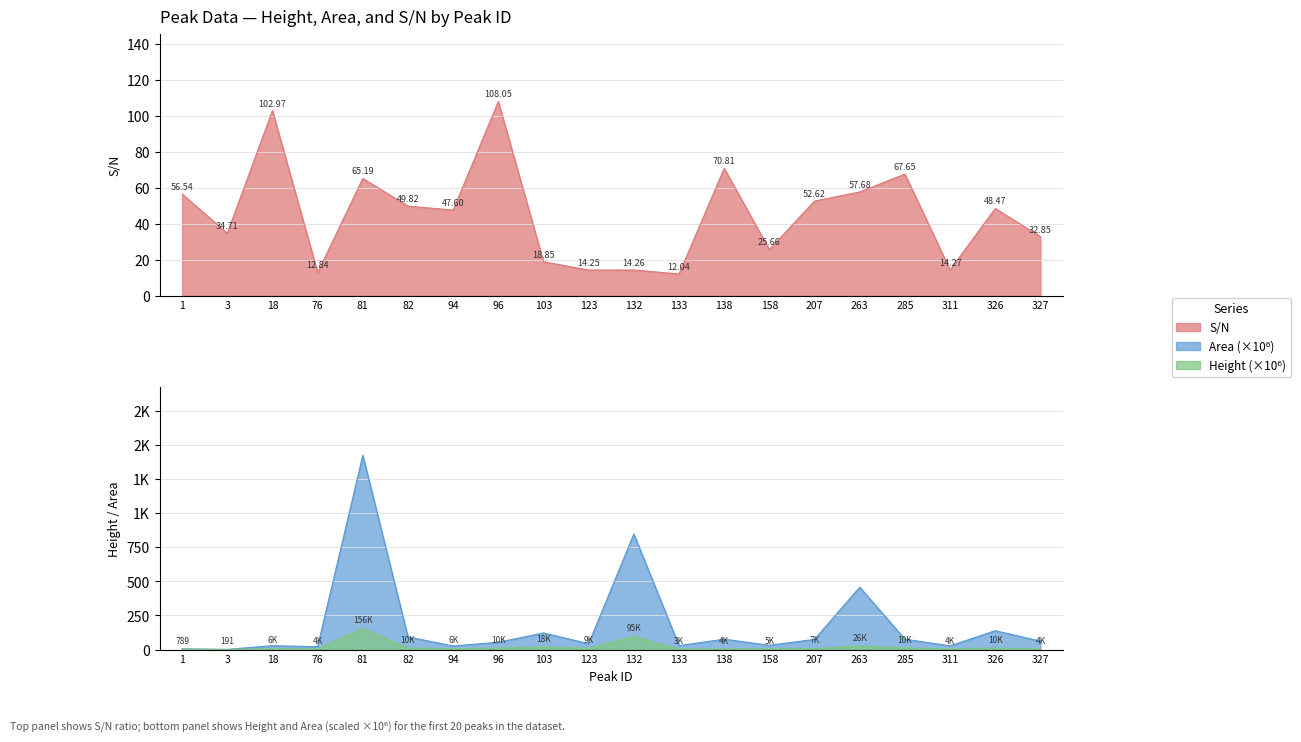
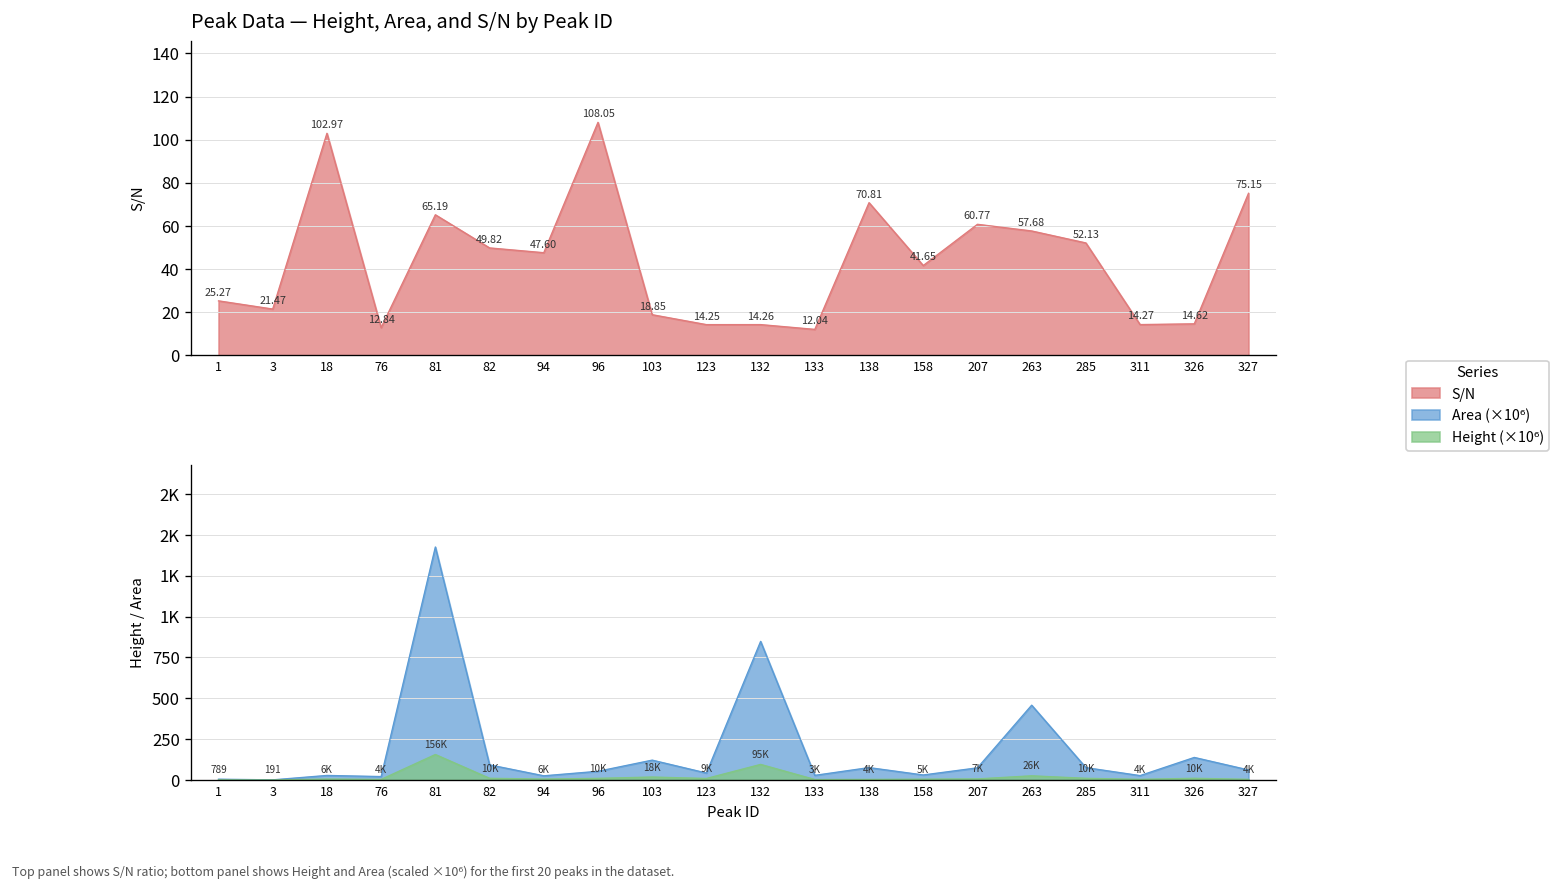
Peak Data — Height, Area, and S/N by Peak ID, 1: 56.54 -> 25.27
Peak Data — Height, Area, and S/N by Peak ID, 3: 34.71 -> 21.47
Peak Data — Height, Area, and S/N by Peak ID, 158: 25.66 -> 41.65
Peak Data — Height, Area, and S/N by Peak ID, 207: 52.62 -> 60.77
Peak Data — Height, Area, and S/N by Peak ID, 285: 67.65 -> 52.13
Peak Data — Height, Area, and S/N by Peak ID, 326: 48.47 -> 14.62
Peak Data — Height, Area, and S/N by Peak ID, 327: 32.85 -> 75.15
